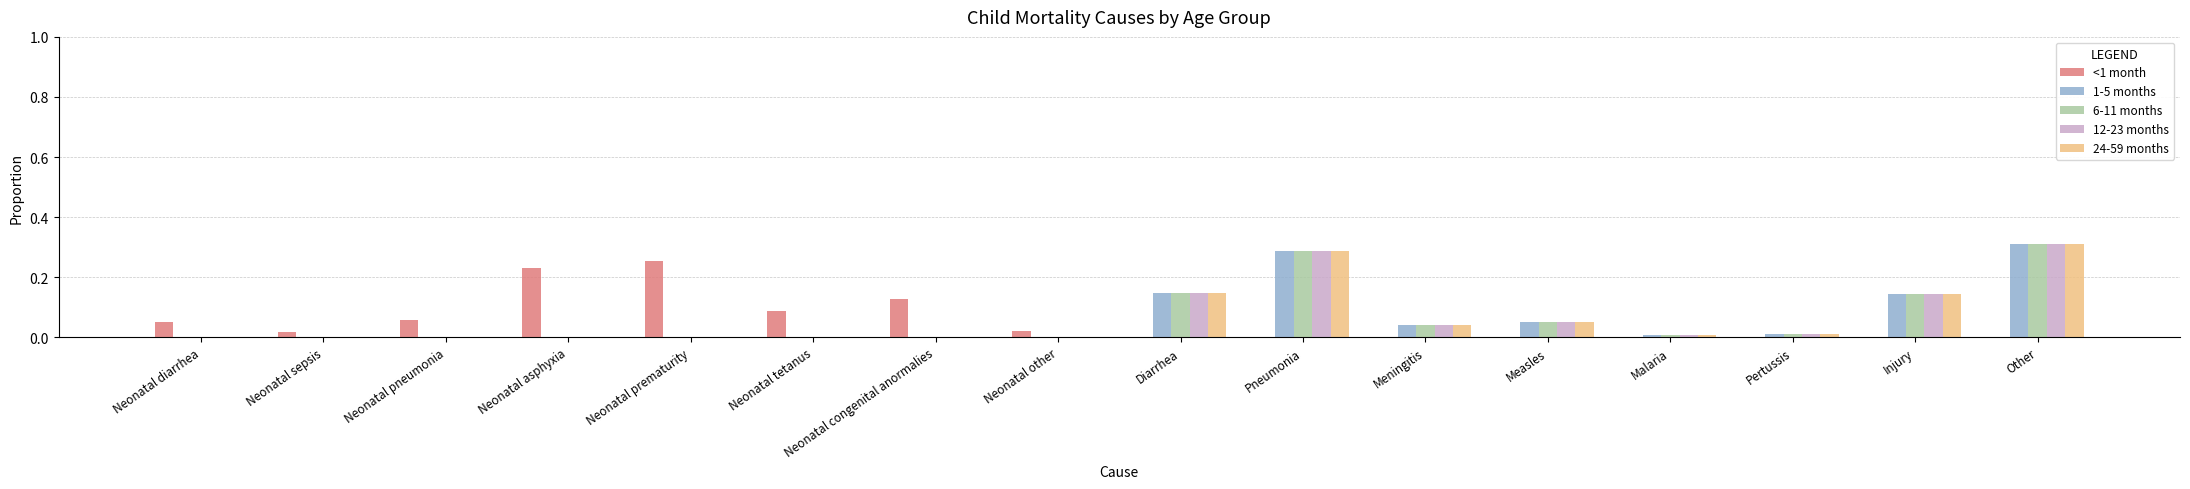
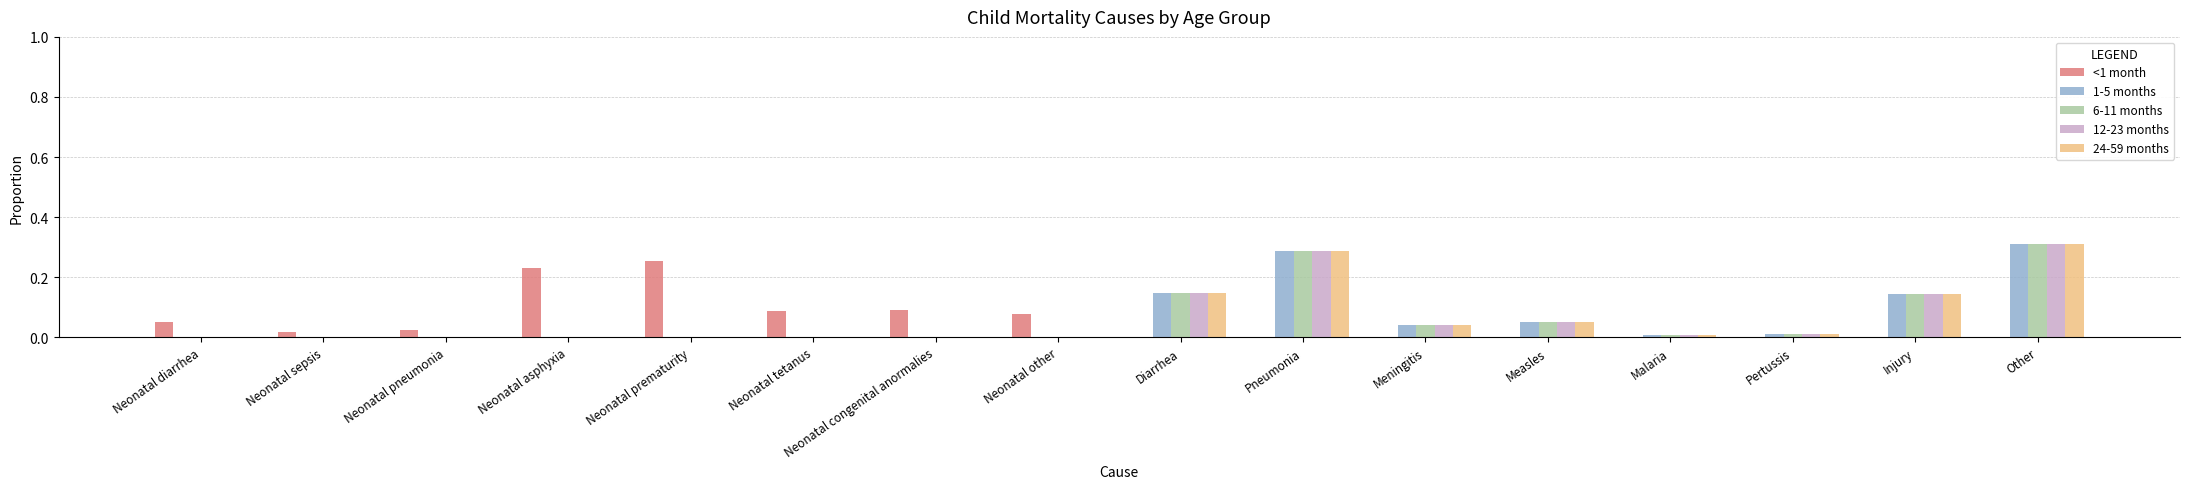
<1 month, Neonatal pneumonia: 0.06 -> 0.03
<1 month, Neonatal congenital anormalies: 0.13 -> 0.09
<1 month, Neonatal other: 0.02 -> 0.08
